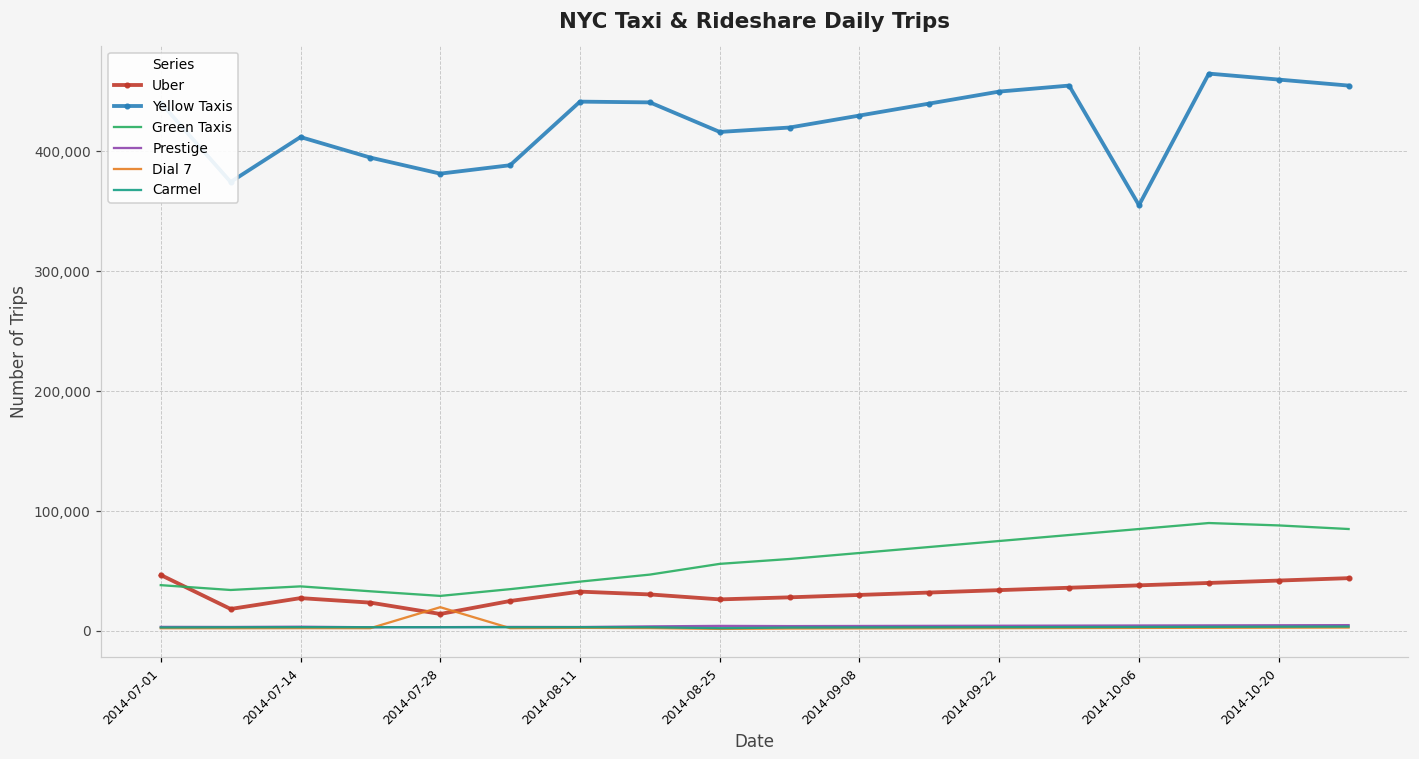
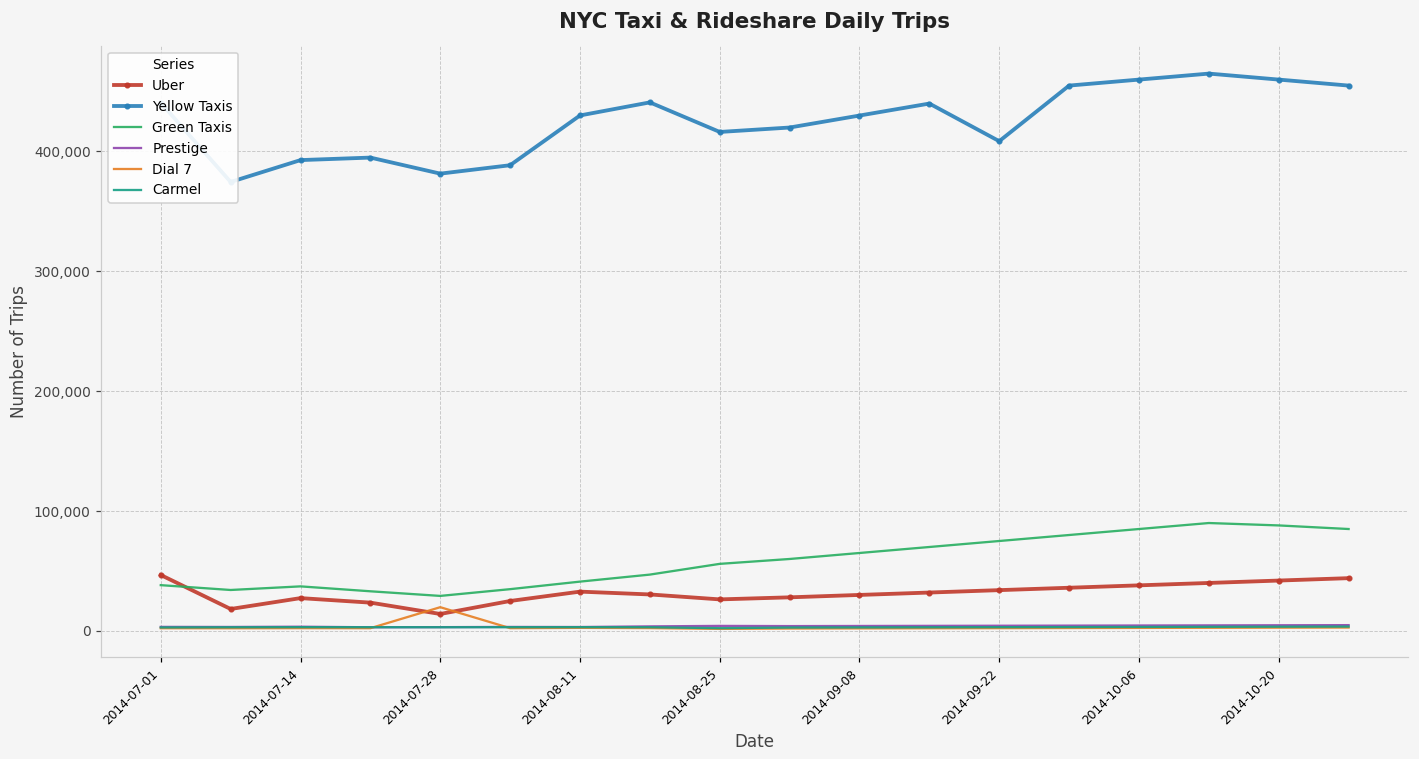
Yellow Taxis, 2014-07-14: 412,000 -> 393,000
Yellow Taxis, 2014-08-11: 442,000 -> 430,000
Yellow Taxis, 2014-09-22: 450,000 -> 409,000
Yellow Taxis, 2014-10-06: 355,000 -> 460,000
